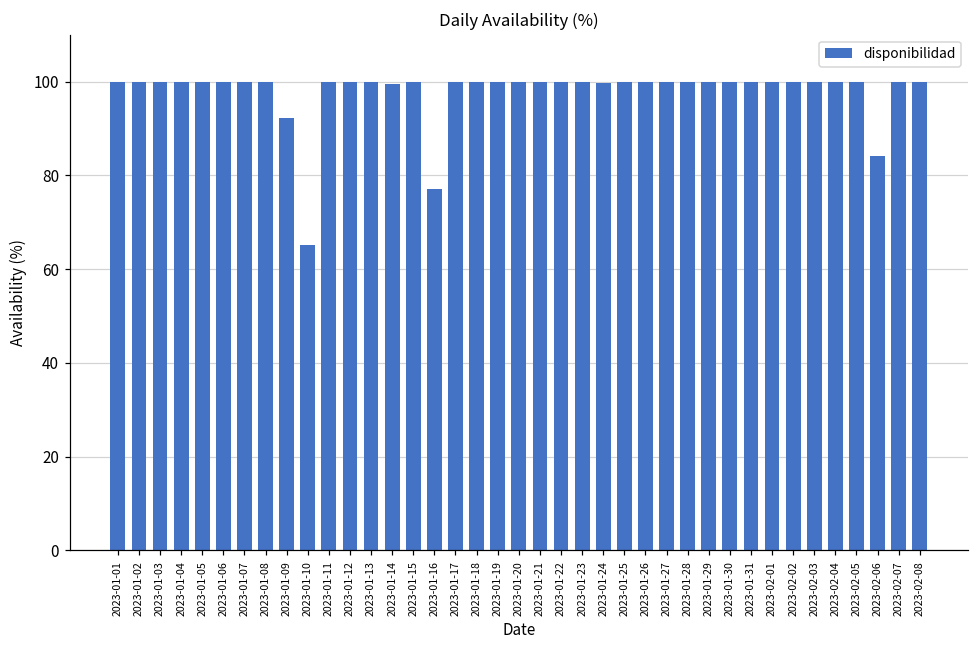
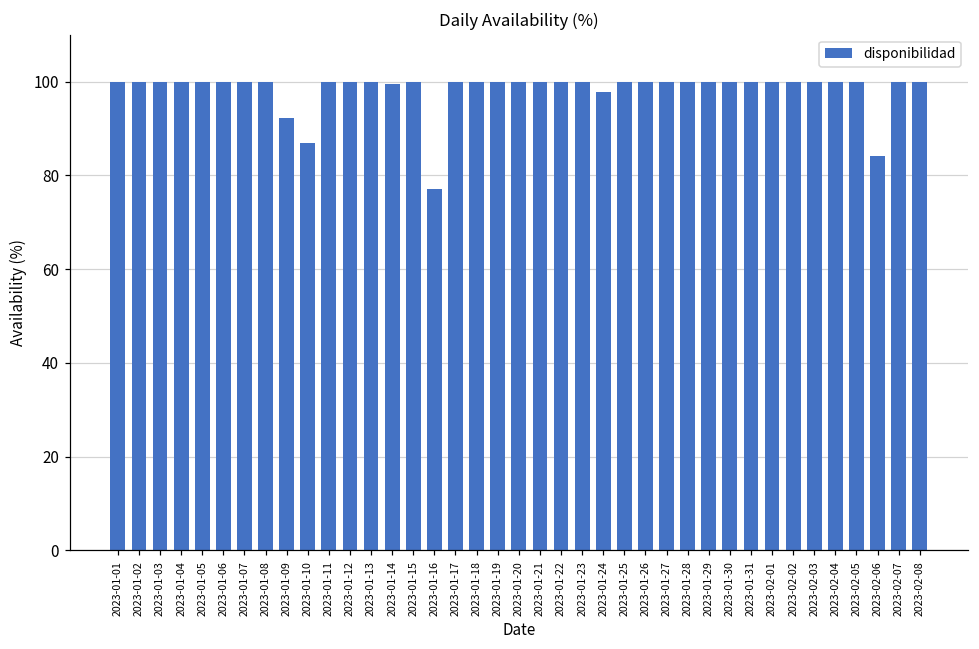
2023-01-10: 65 -> 87
2023-01-24: 100 -> 98
